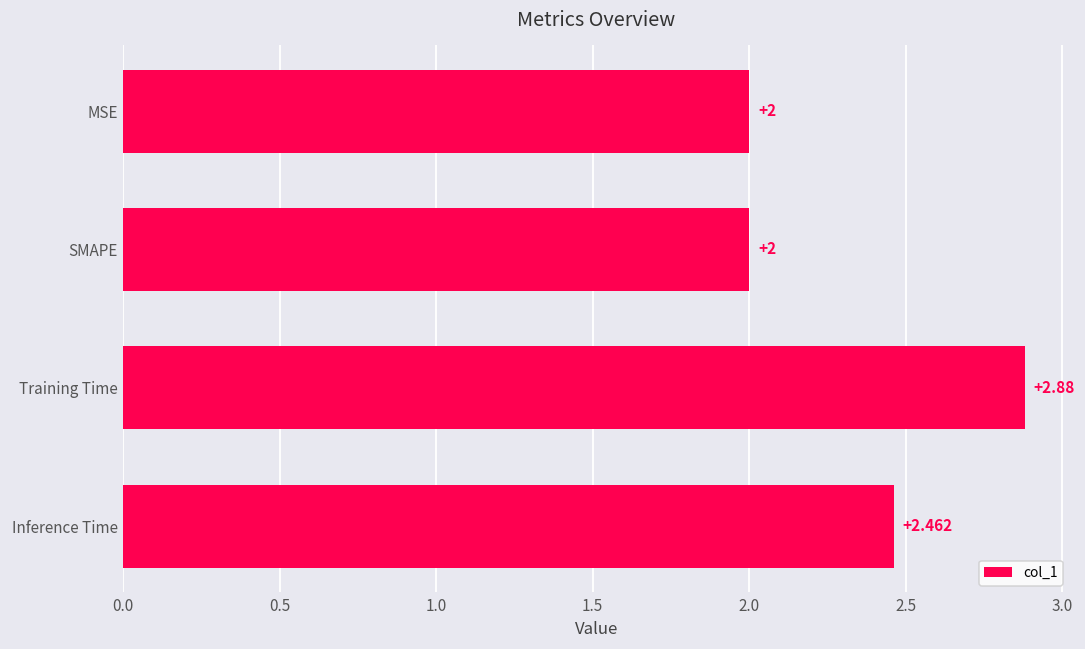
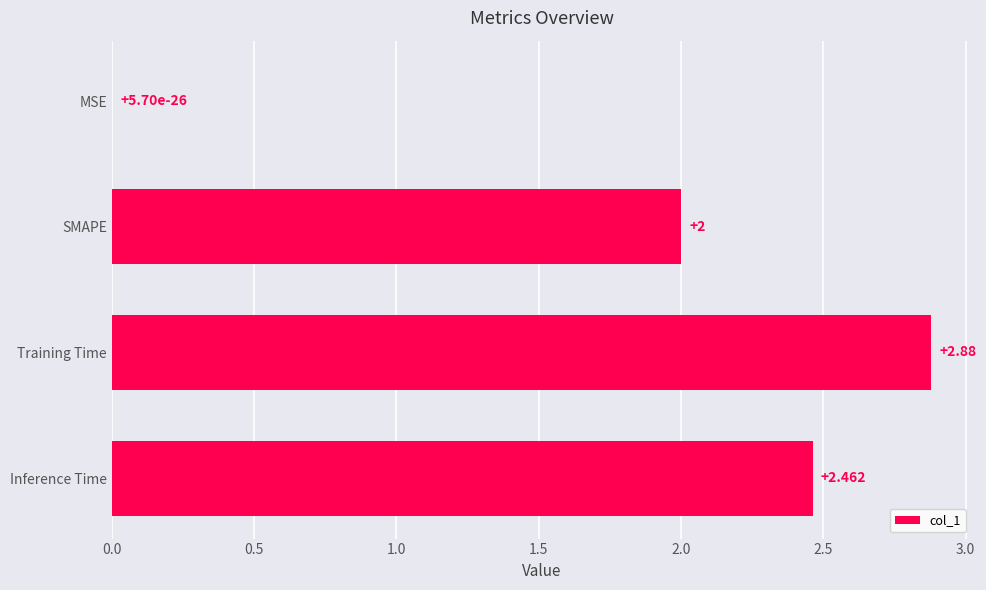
MSE: +2 -> +5.70e-26
